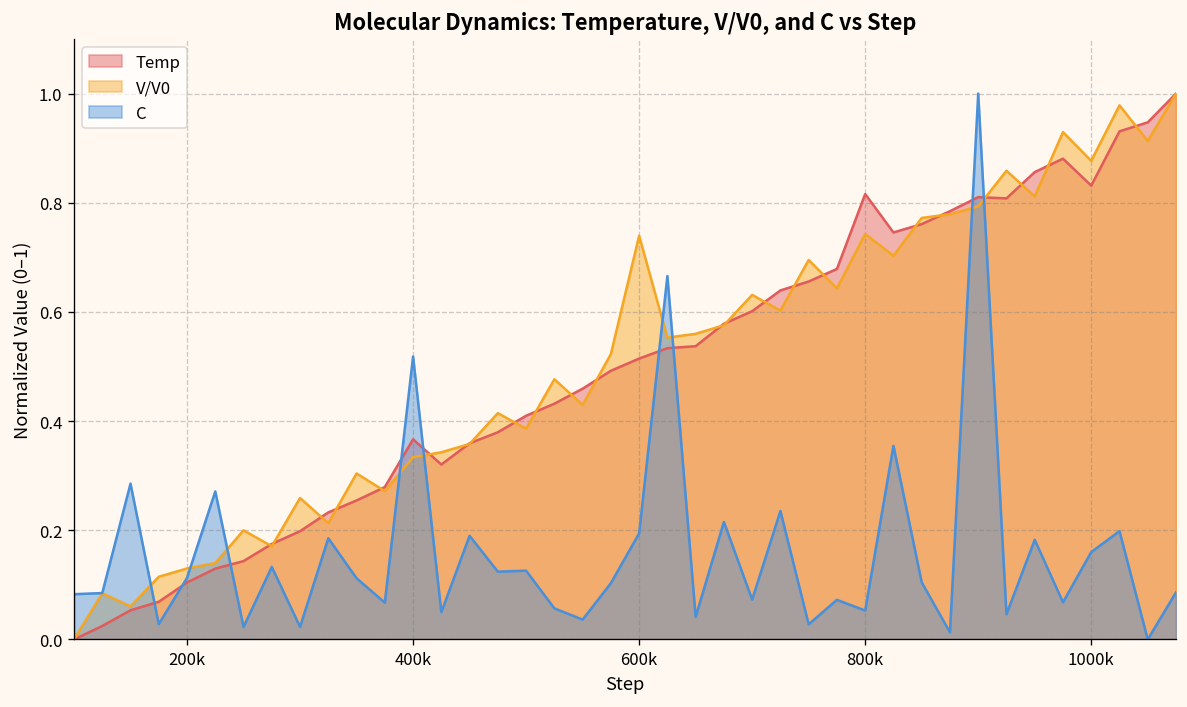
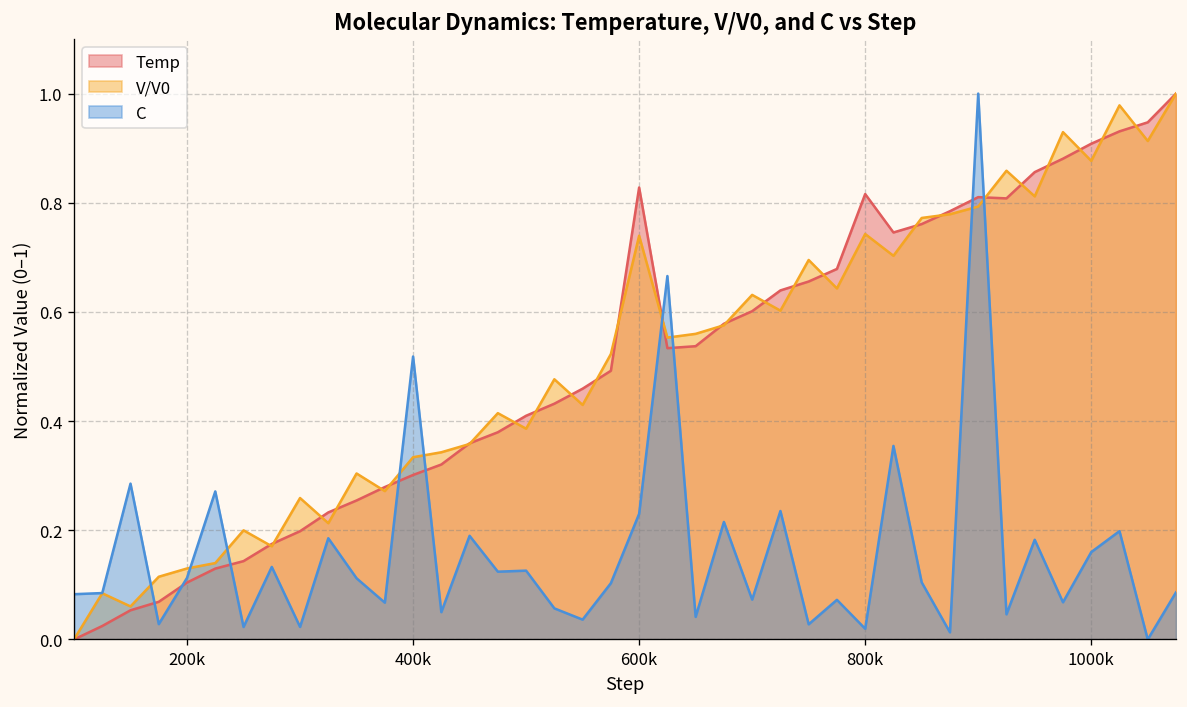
Temp, 400k: 0.37 -> 0.30
Temp, 600k: 0.51 -> 0.83
C, 600k: 0.19 -> 0.23
C, 800k: 0.05 -> 0.02
Temp, 1000k: 0.83 -> 0.91
